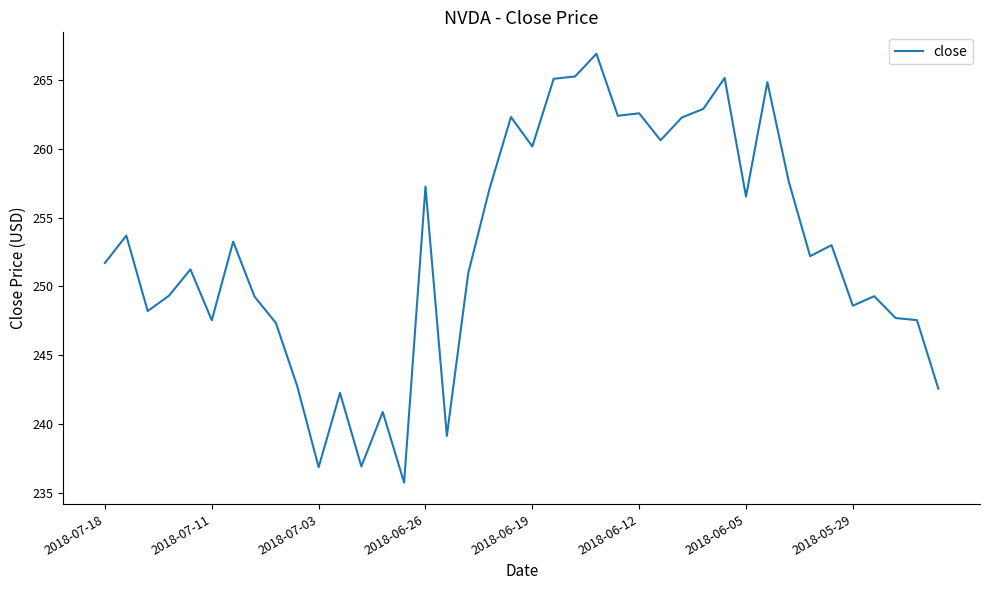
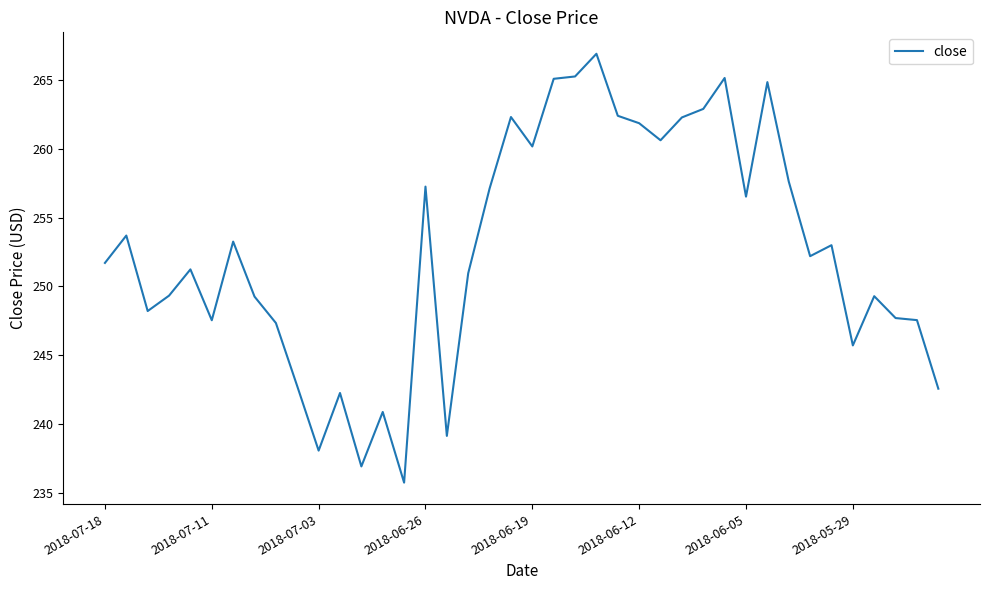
2018-07-03: 236.8 -> 238.1
2018-06-12: 262.6 -> 261.9
2018-05-29: 248.6 -> 245.7
